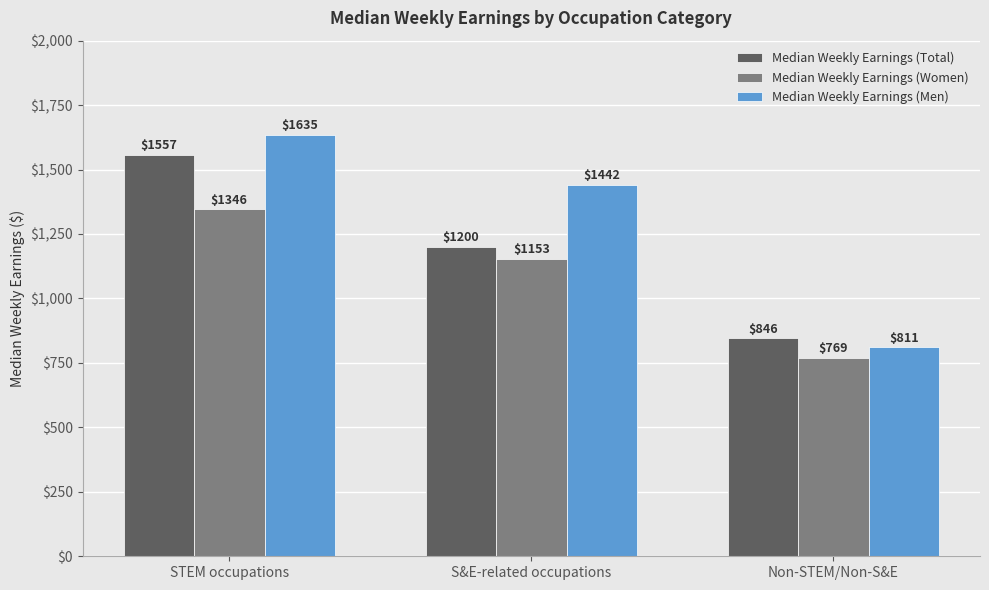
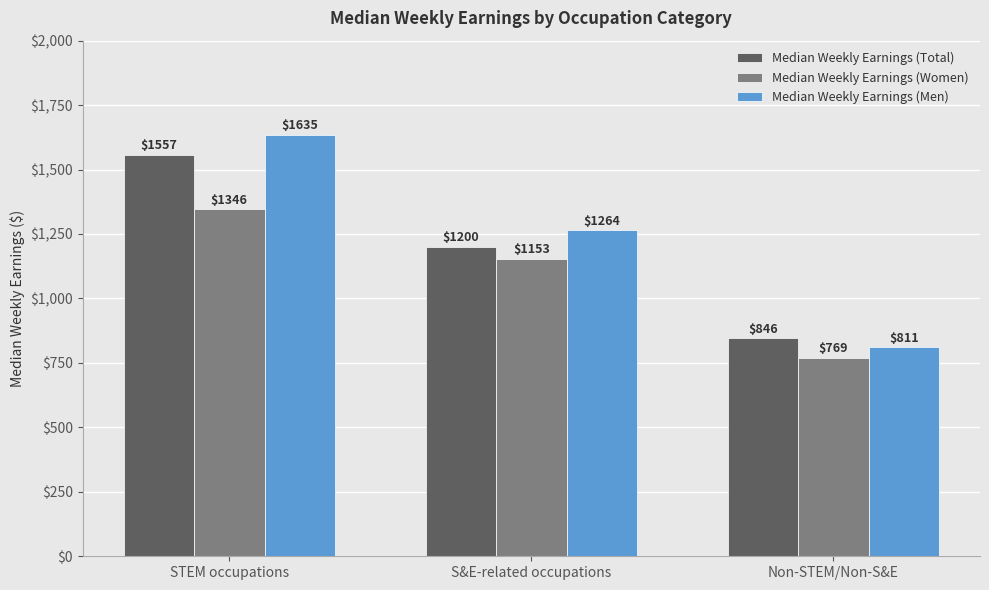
Median Weekly Earnings (Men), S&E-related occupations: $1442 -> $1264
